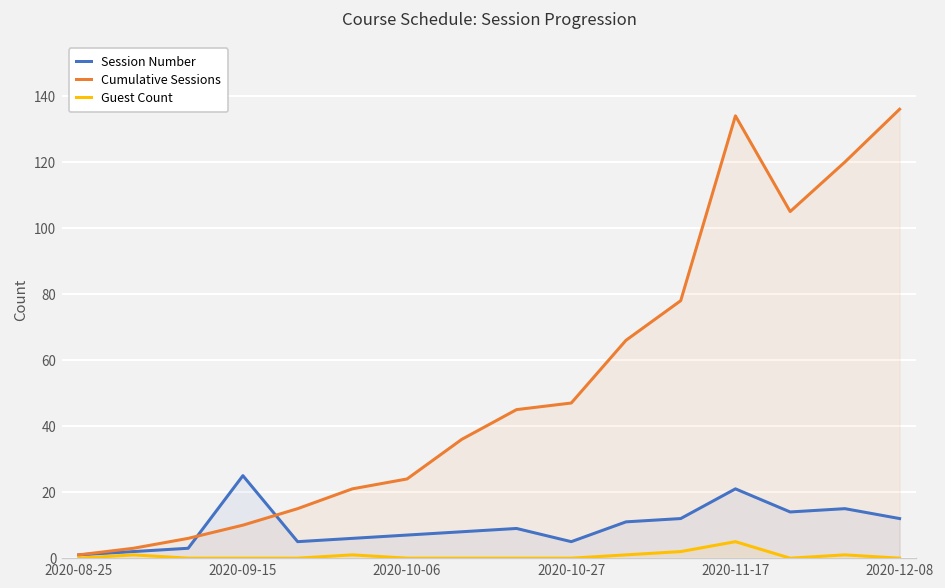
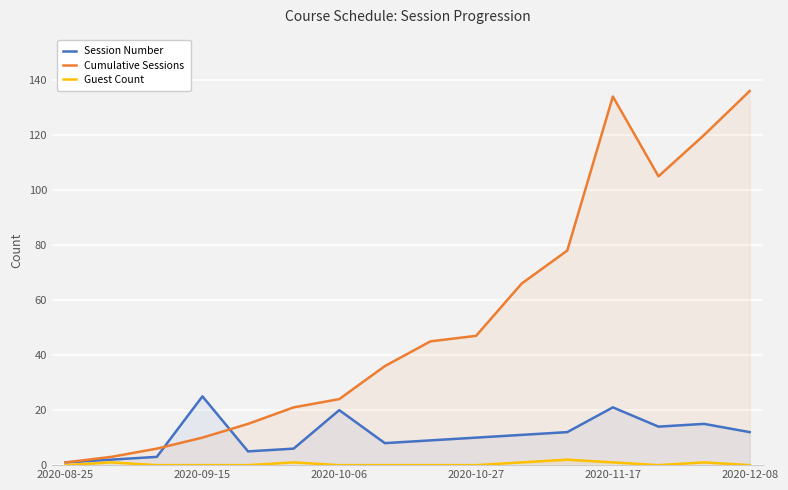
Session Number, 2020-10-06: 7 -> 20
Session Number, 2020-10-27: 5 -> 10
Guest Count, 2020-11-17: 5 -> 1
